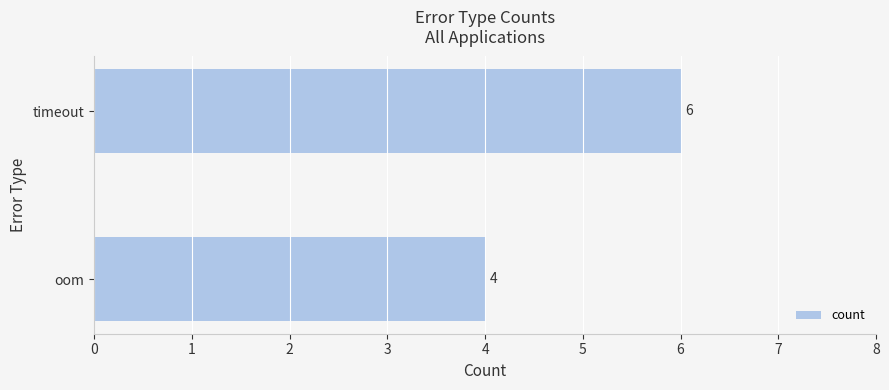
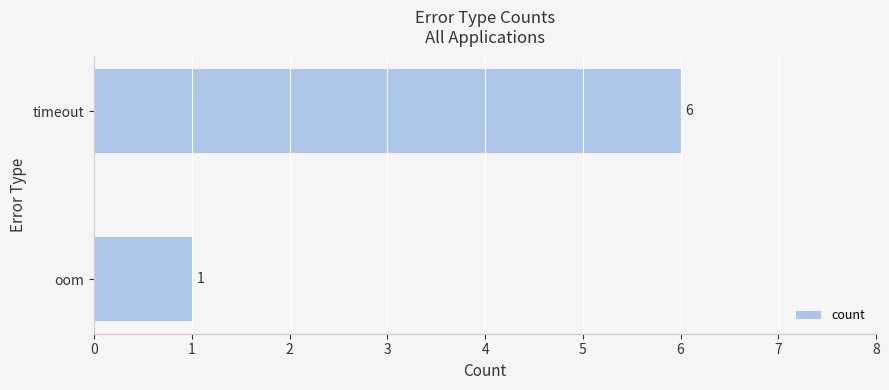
oom: 4 -> 1
